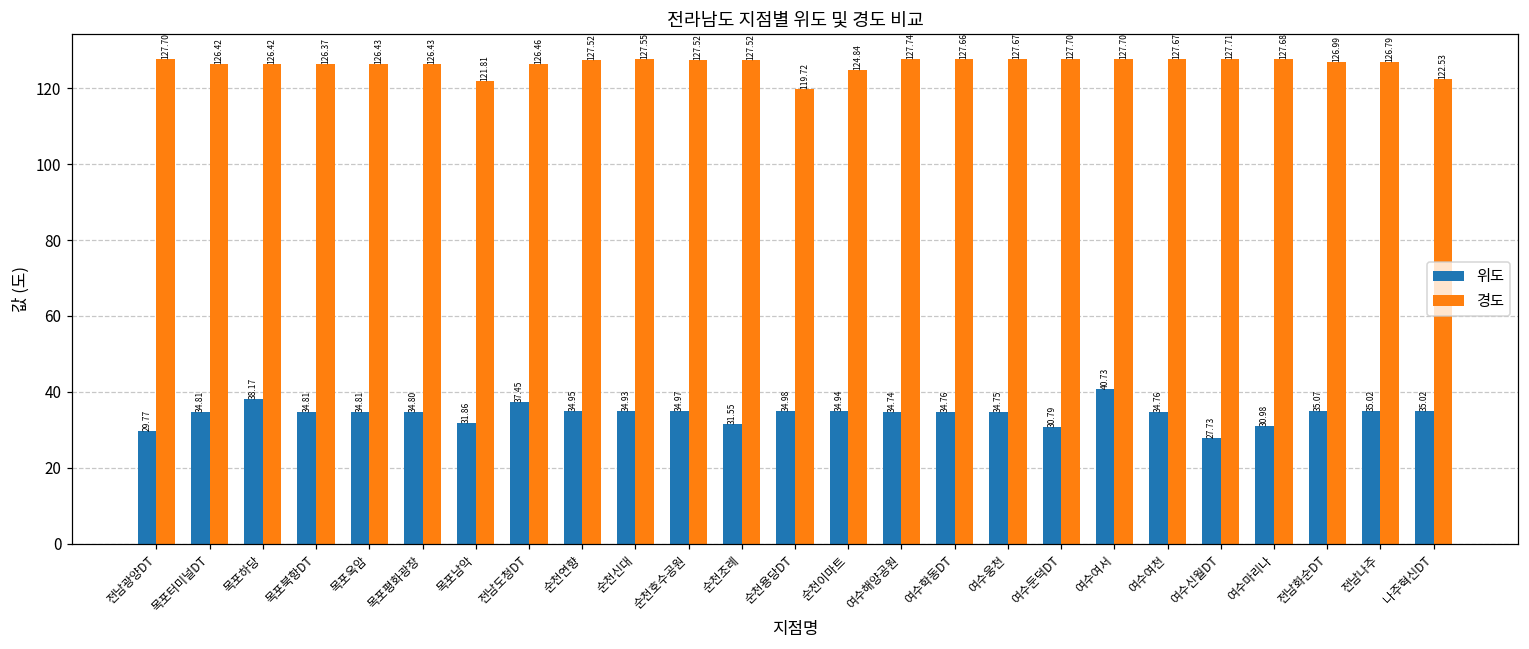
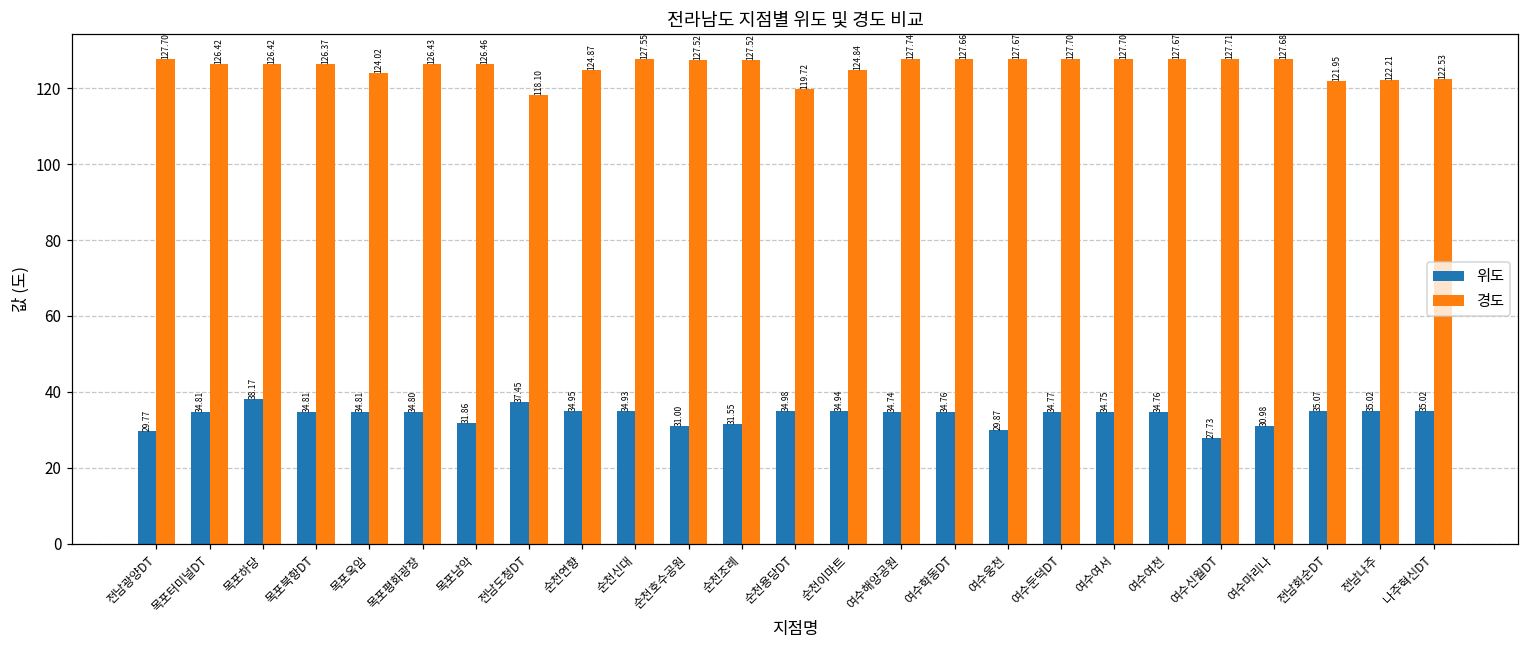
경도, 목포옥암: 126.43 -> 124.02
경도, 목포남악: 121.81 -> 126.46
경도, 전남도청DT: 126.46 -> 118.10
경도, 순천연향: 127.52 -> 124.87
위도, 순천호수공원: 34.97 -> 31.00
위도, 여수웅천: 34.75 -> 29.87
위도, 여수둔덕DT: 30.79 -> 34.77
위도, 여수여서: 40.73 -> 34.75
경도, 전남화순DT: 126.99 -> 121.95
경도, 전남나주: 126.79 -> 122.21
